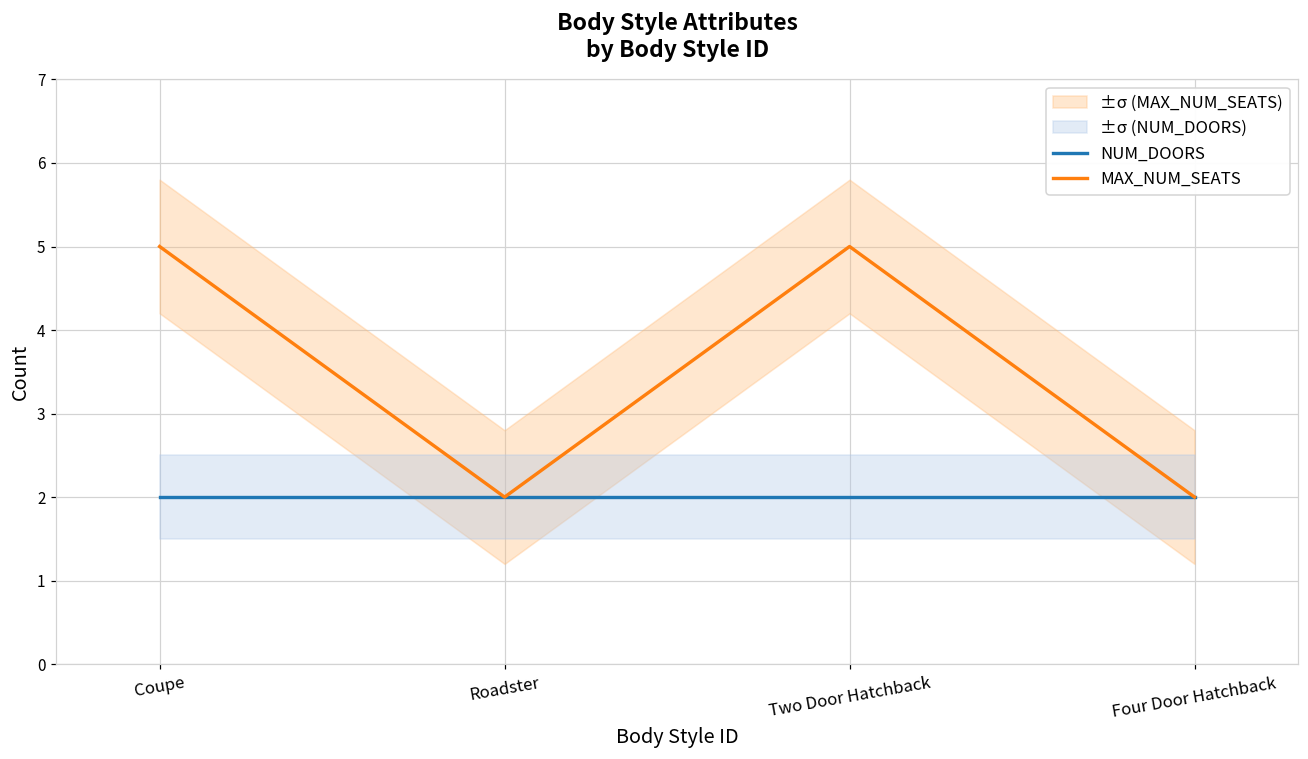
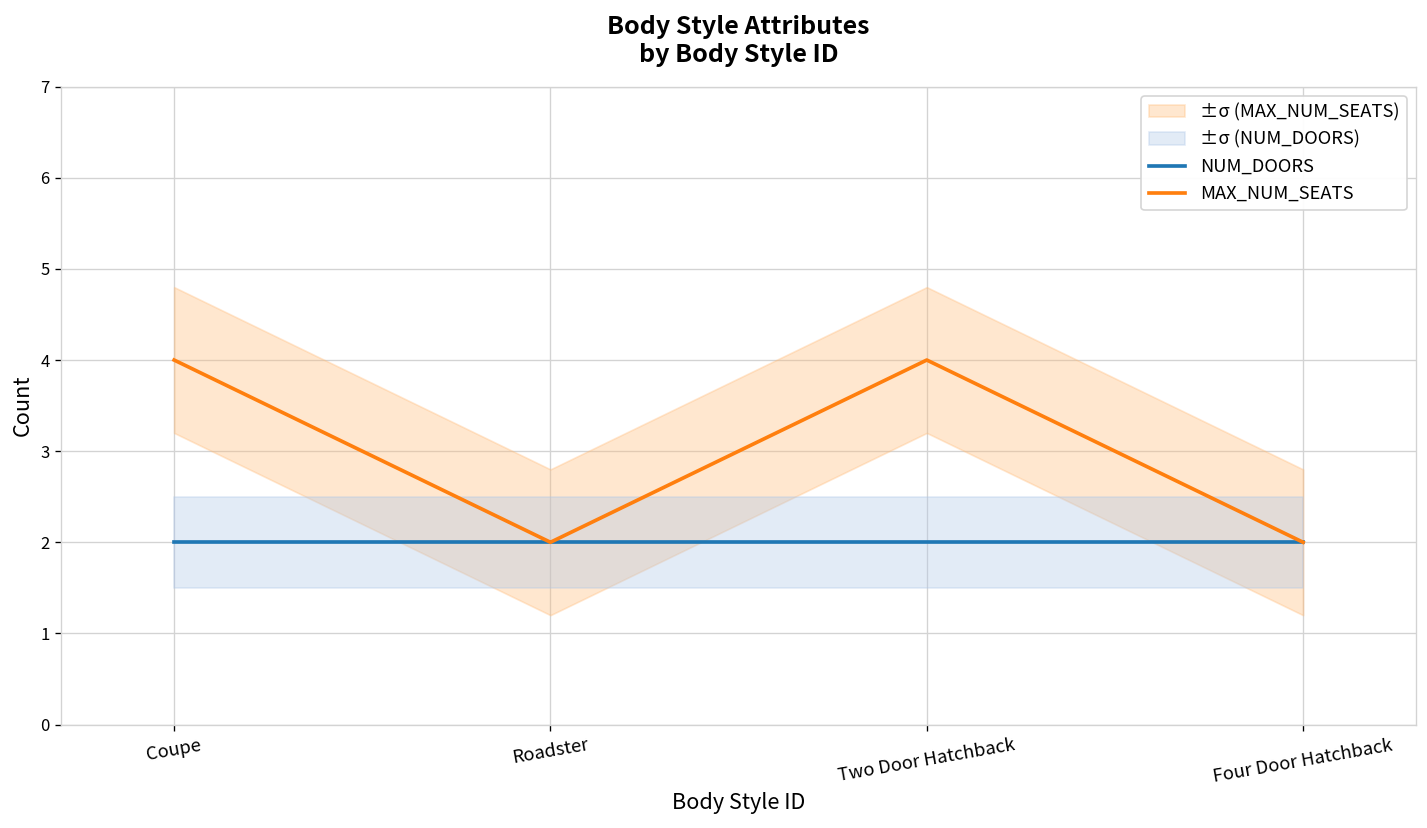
MAX_NUM_SEATS, Coupe: 5 -> 4
MAX_NUM_SEATS, Two Door Hatchback: 5 -> 4
